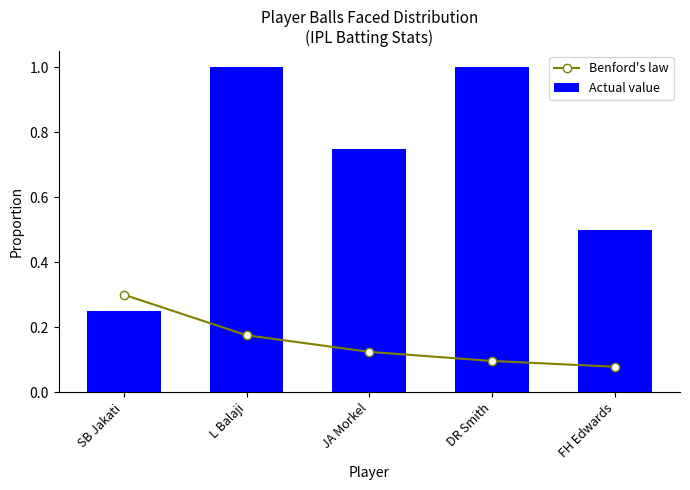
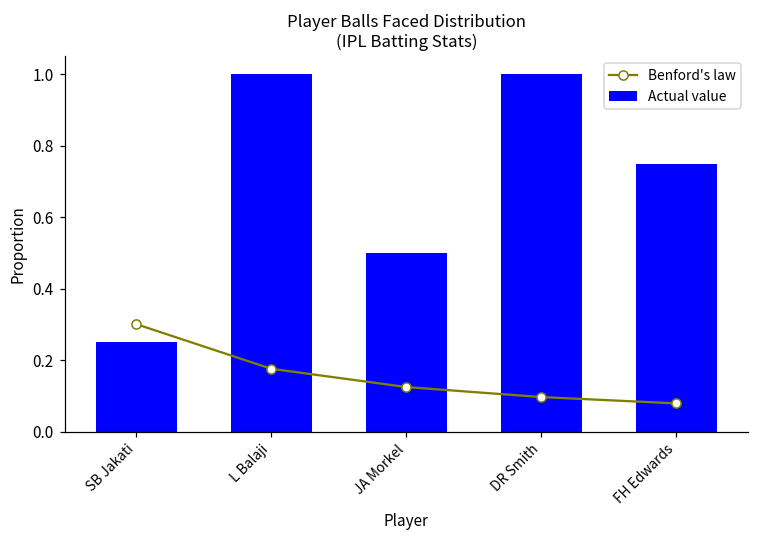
Actual value, JA Morkel: 0.75 -> 0.50
Actual value, FH Edwards: 0.50 -> 0.75
